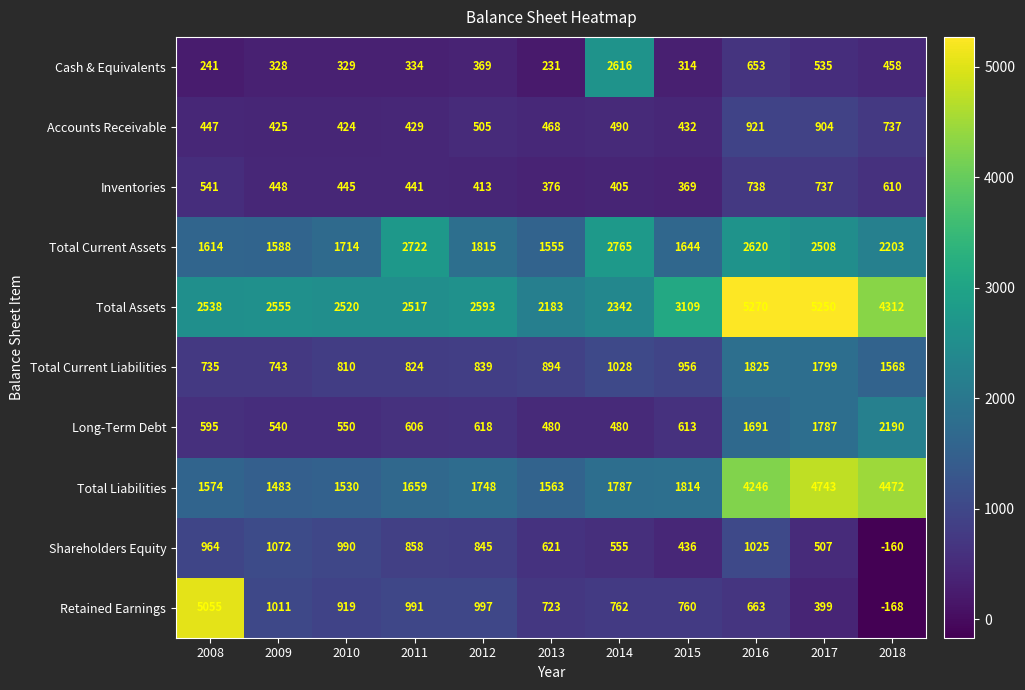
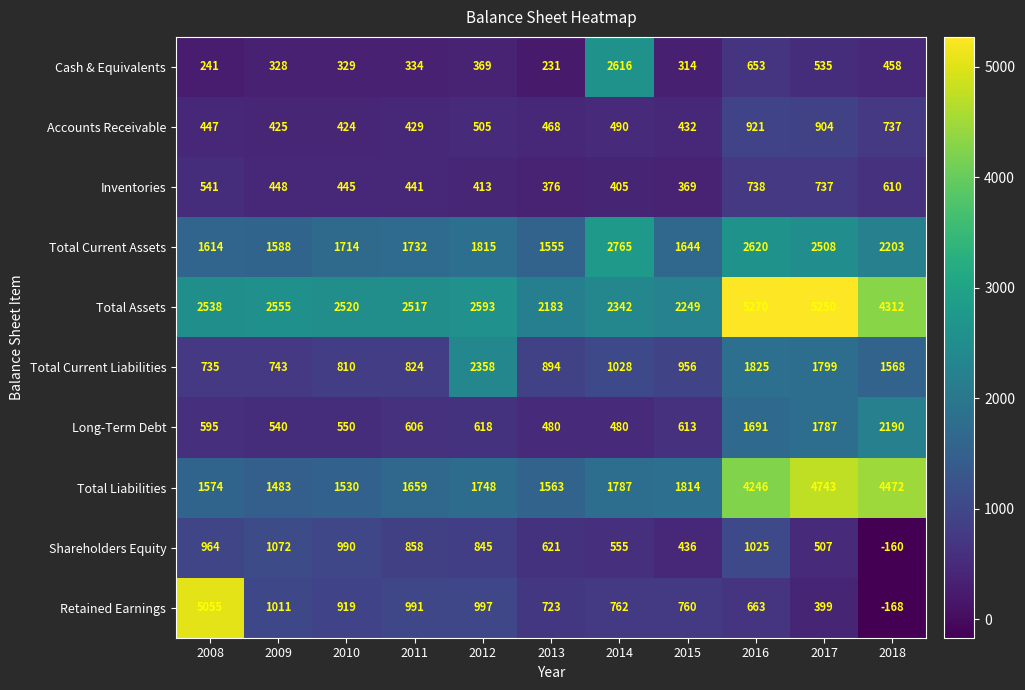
Total Current Assets, 2011: 2722 -> 1732
Total Assets, 2015: 3109 -> 2249
Total Current Liabilities, 2012: 839 -> 2358
